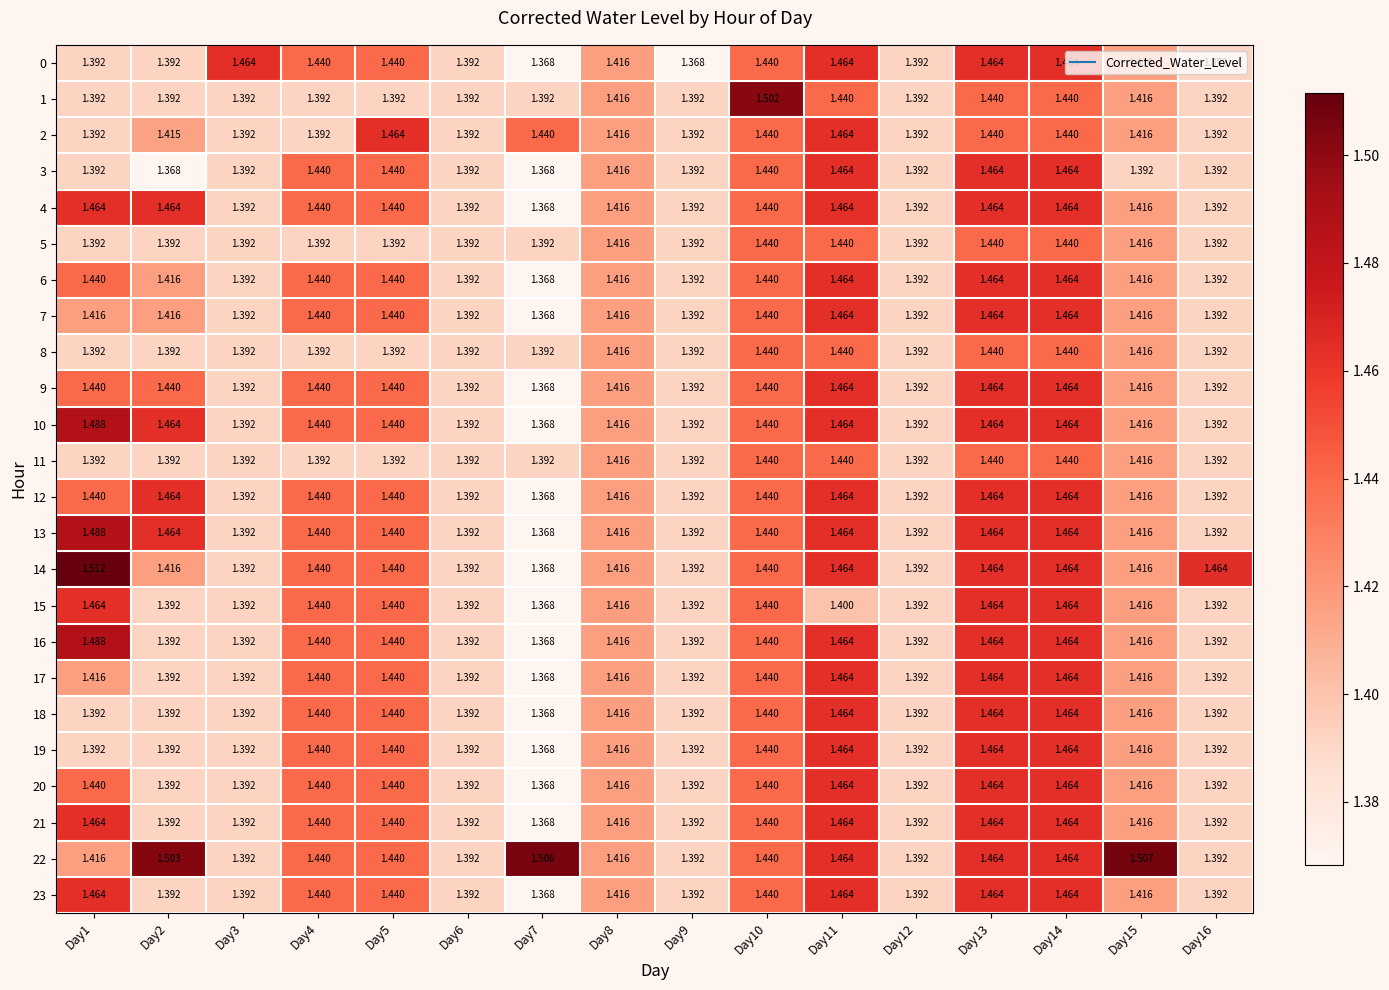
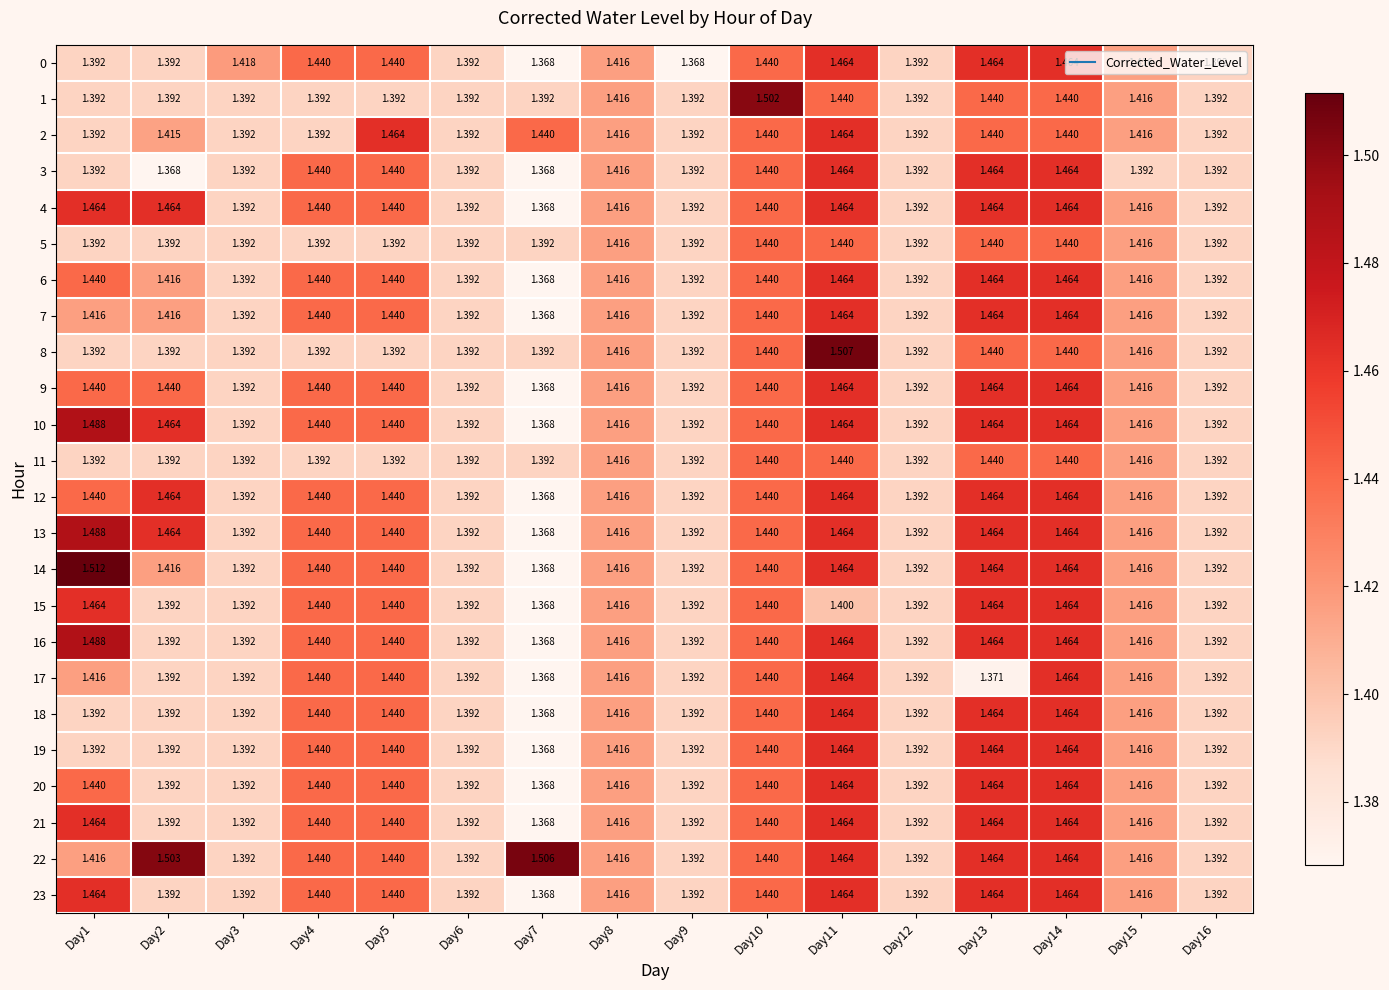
0, Day3: 1.464 -> 1.418
8, Day11: 1.440 -> 1.507
14, Day16: 1.464 -> 1.392
17, Day13: 1.464 -> 1.371
22, Day15: 1.507 -> 1.416
